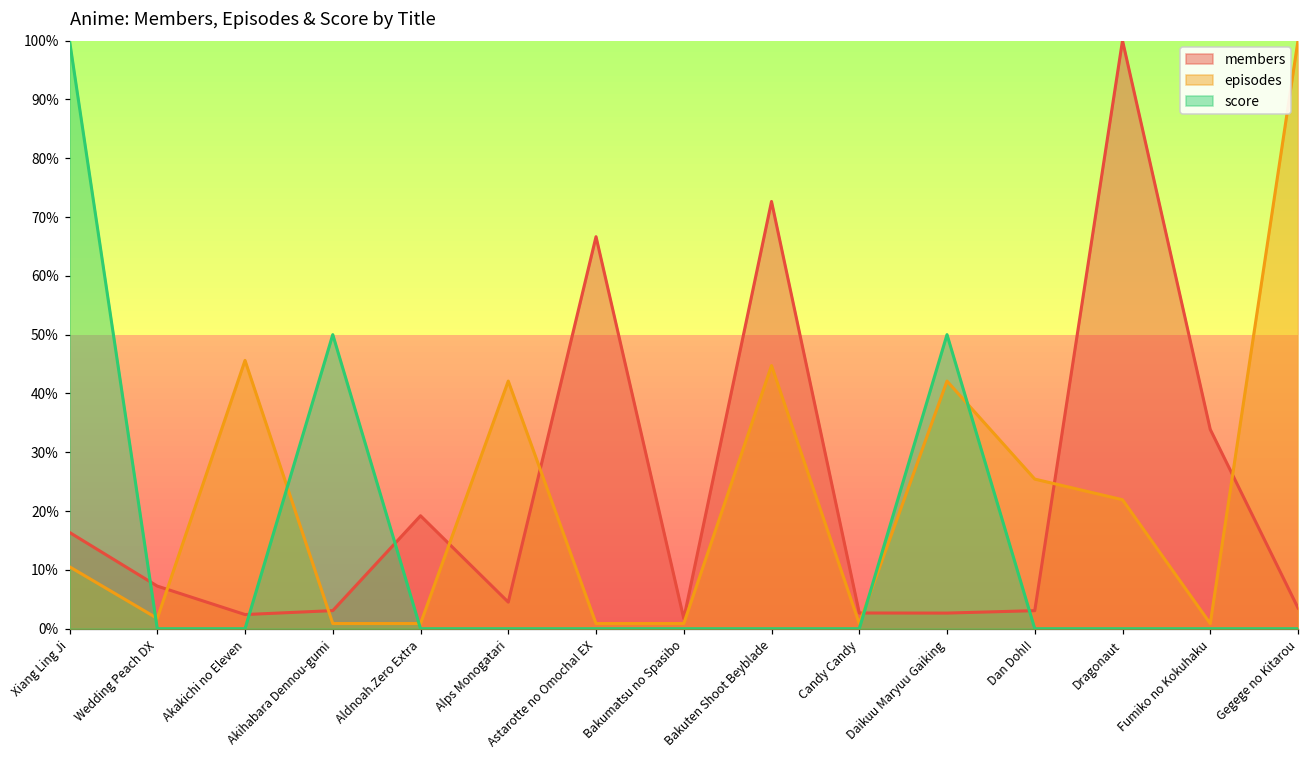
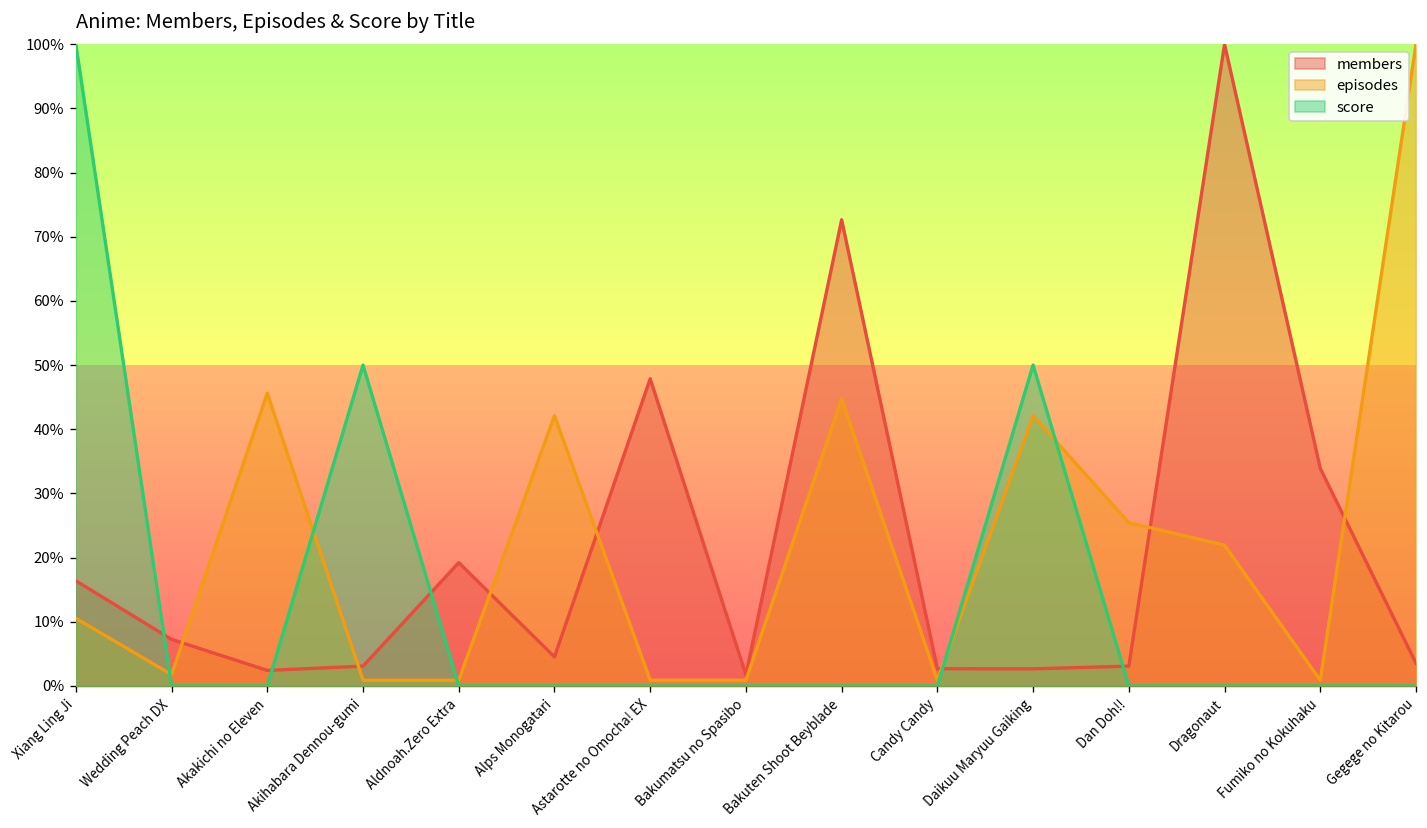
members, Astarotte no Omocha! EX: 67% -> 48%
